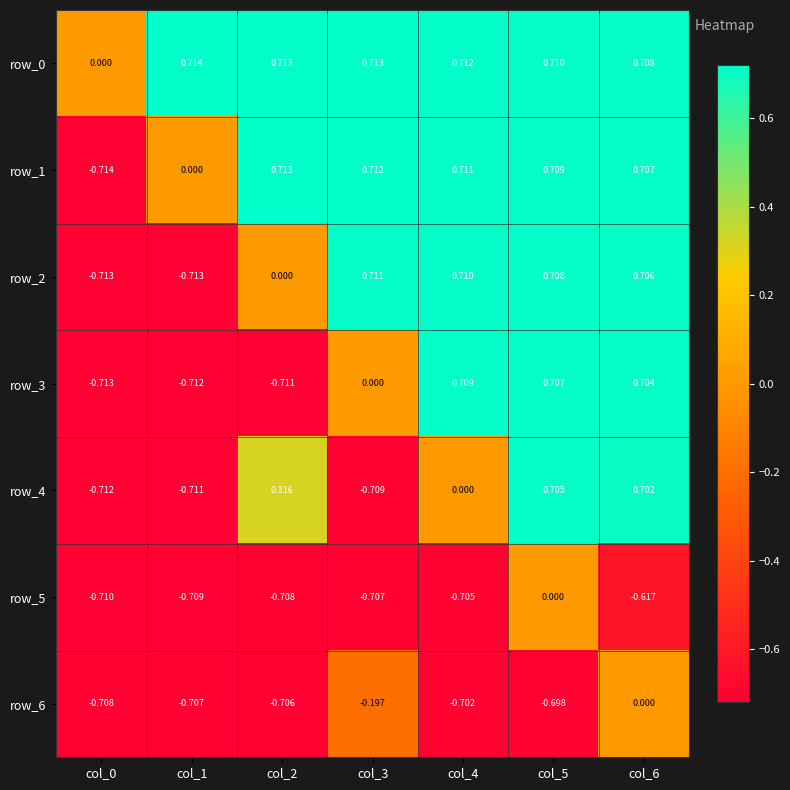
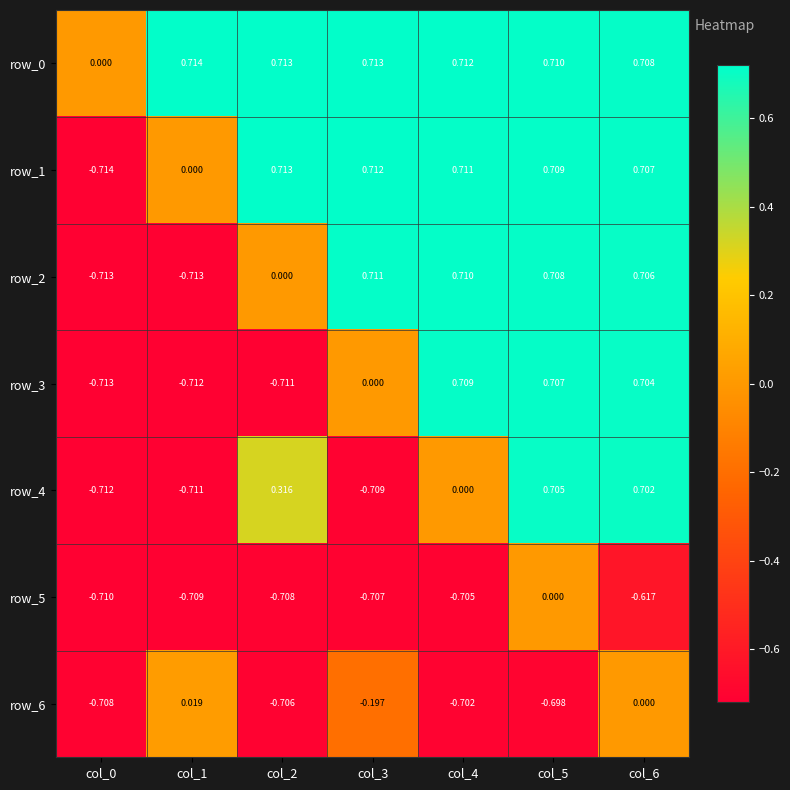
row_6, col_1: -0.707 -> 0.019
